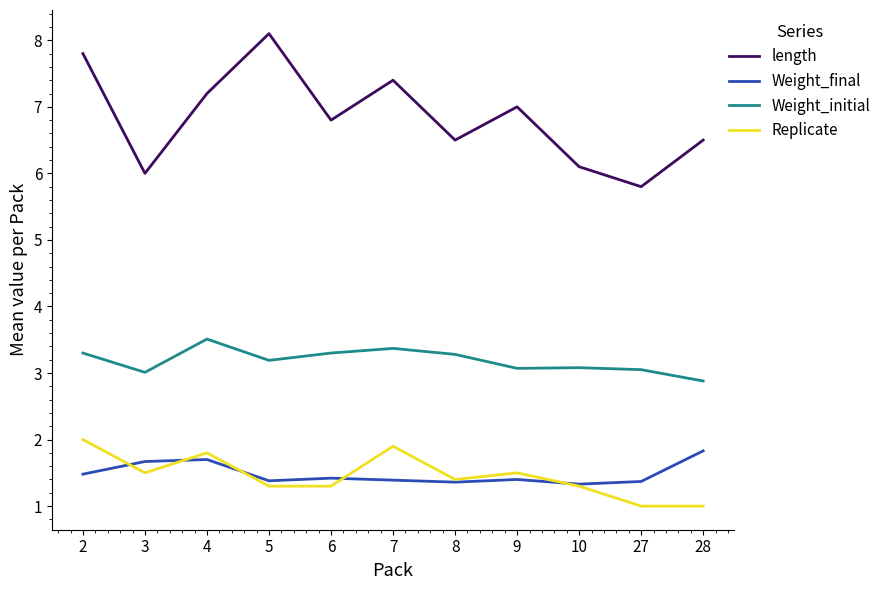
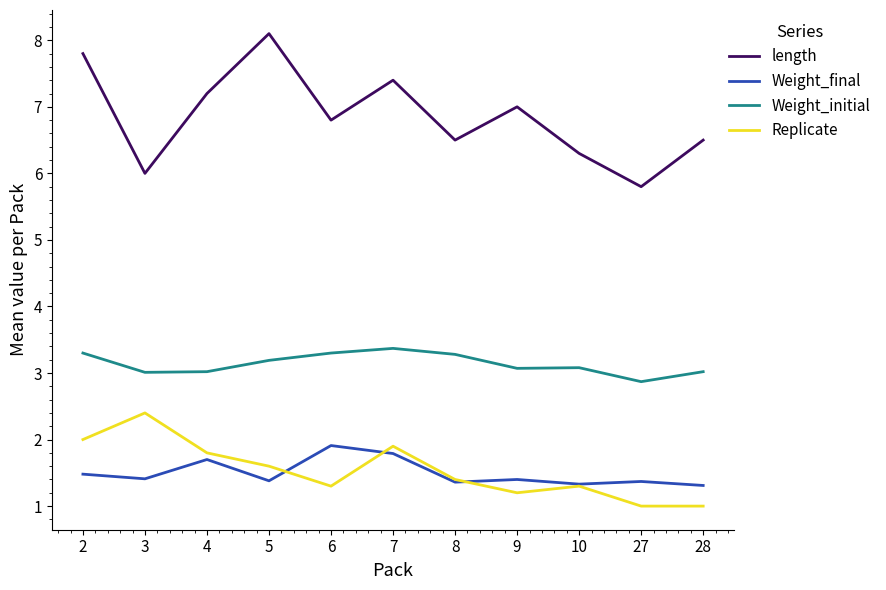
Weight_final, 3: 1.7 -> 1.4
Replicate, 3: 1.5 -> 2.4
Weight_initial, 4: 3.5 -> 3.0
Replicate, 5: 1.3 -> 1.6
Weight_final, 6: 1.4 -> 1.9
Weight_final, 7: 1.4 -> 1.8
Replicate, 9: 1.5 -> 1.2
length, 10: 6.1 -> 6.3
Weight_initial, 27: 3.1 -> 2.9
Weight_final, 28: 1.8 -> 1.3
Weight_initial, 28: 2.9 -> 3.0
